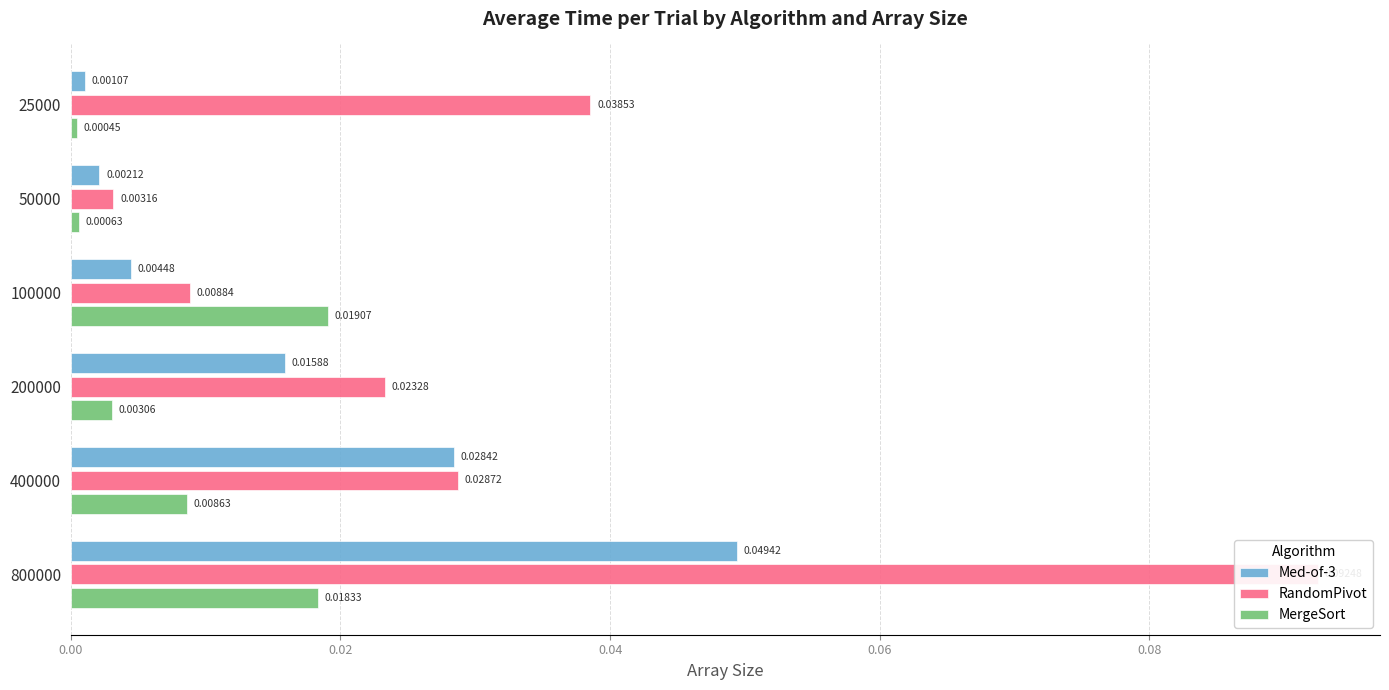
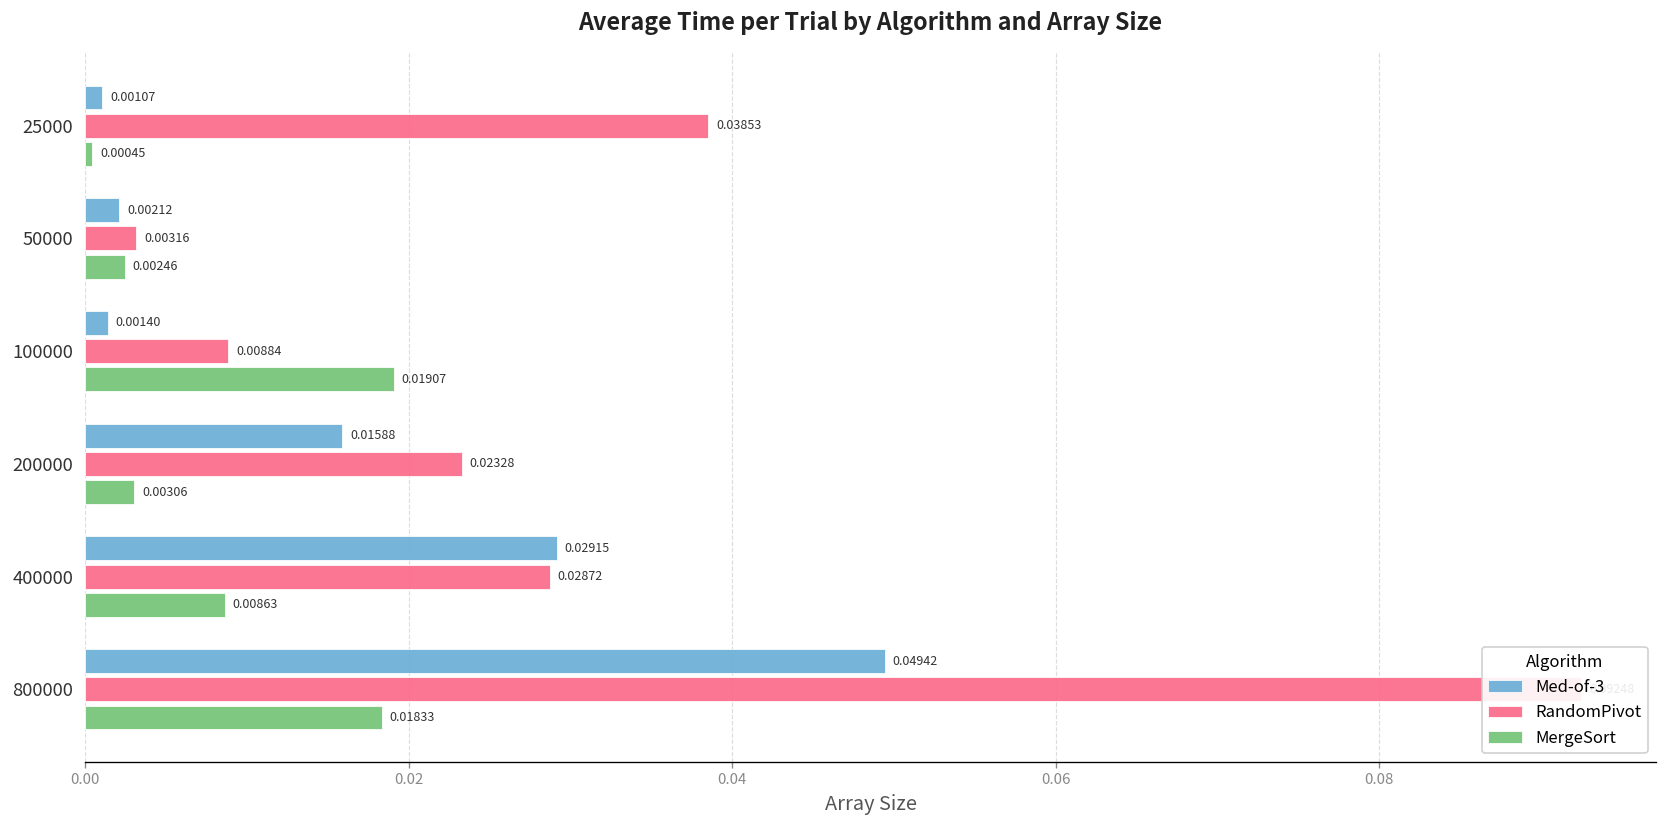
MergeSort, 50000: 0.00063 -> 0.00246
Med-of-3, 100000: 0.00448 -> 0.00140
Med-of-3, 400000: 0.02842 -> 0.02915
